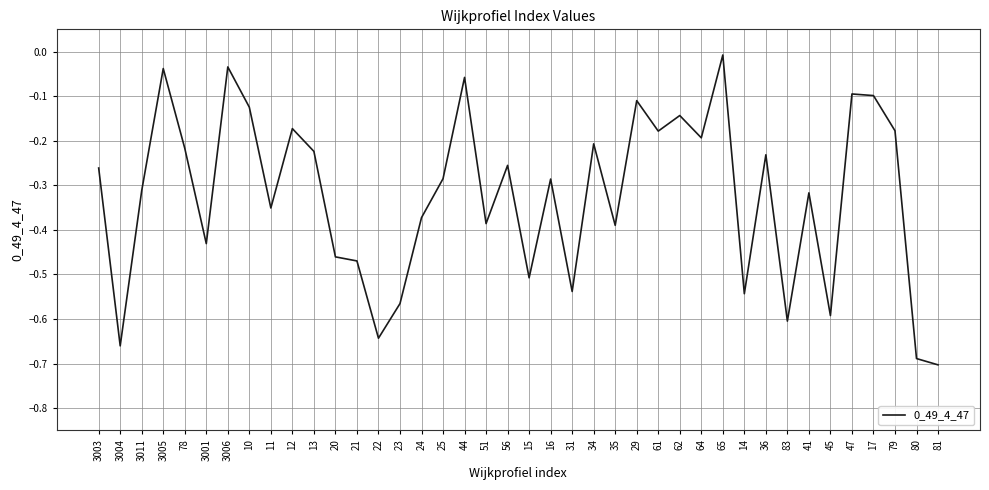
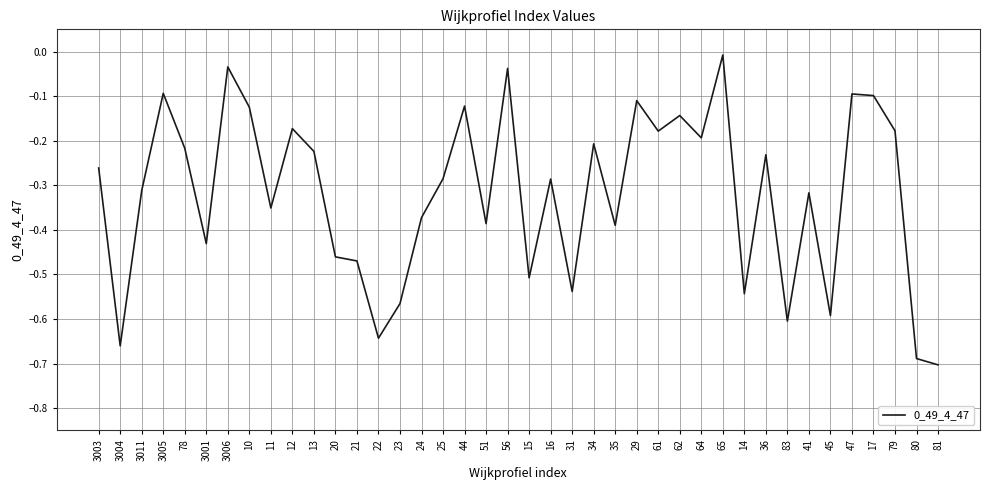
3005: -0.04 -> -0.09
44: -0.06 -> -0.12
56: -0.26 -> -0.04
